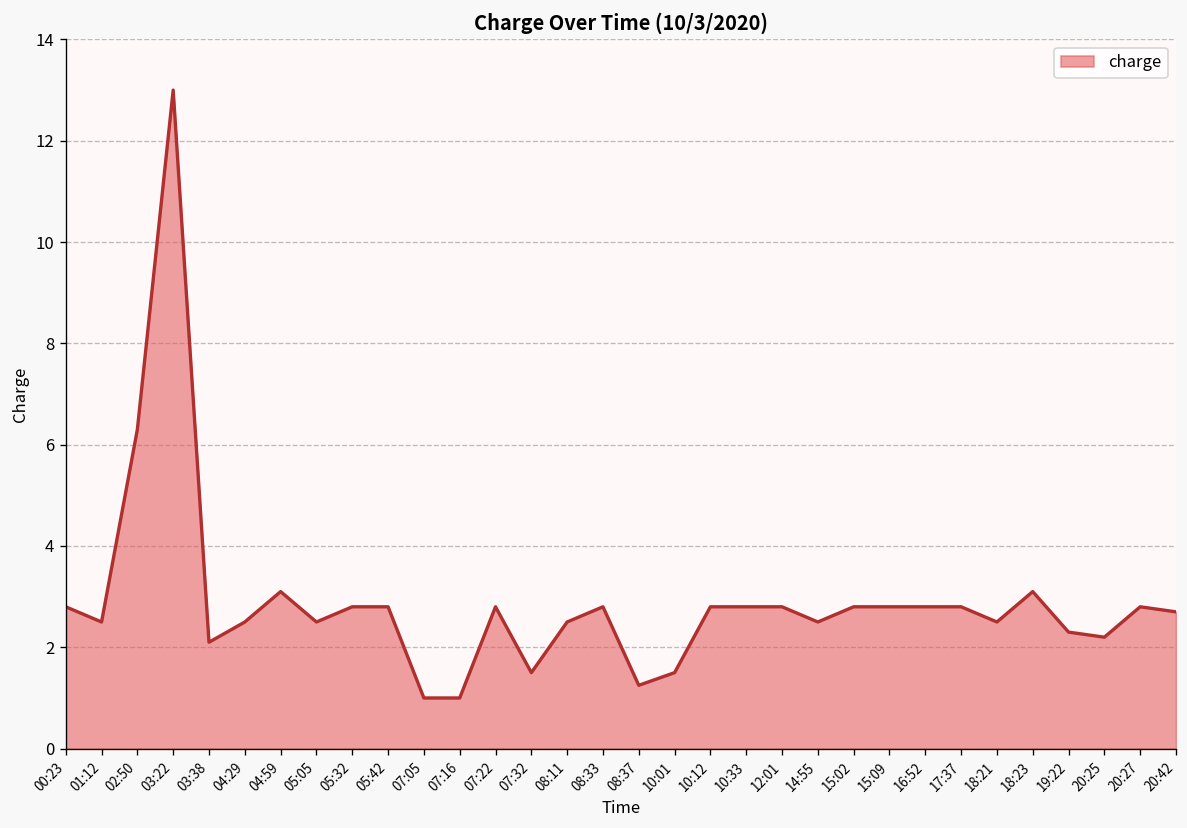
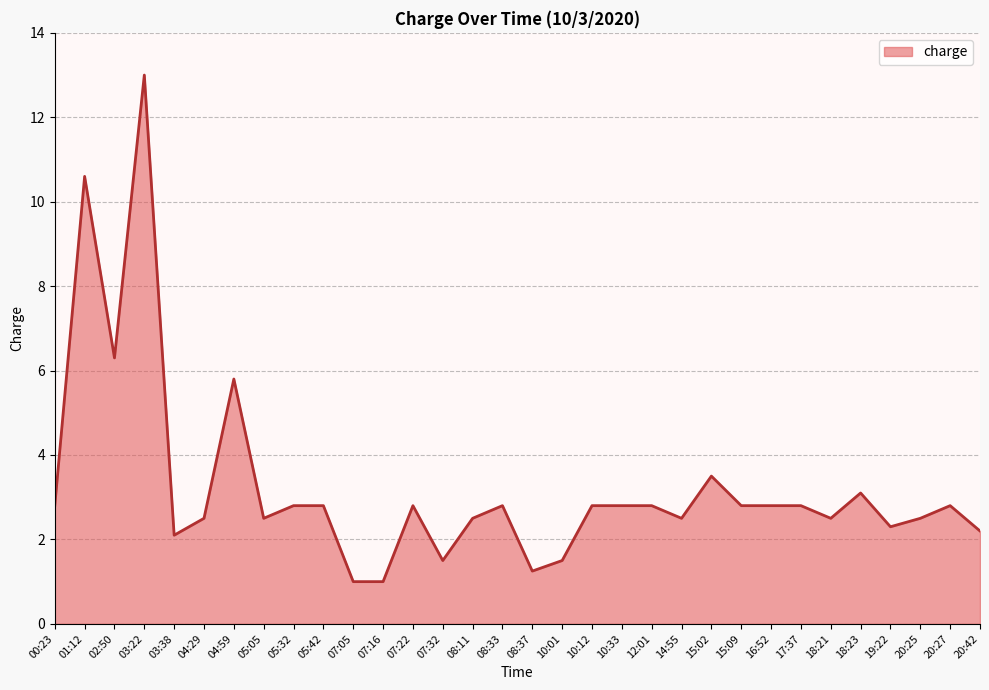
01:12: 2.5 -> 10.6
04:59: 3.1 -> 5.8
15:02: 2.8 -> 3.5
20:25: 2.2 -> 2.5
20:42: 2.7 -> 2.2
